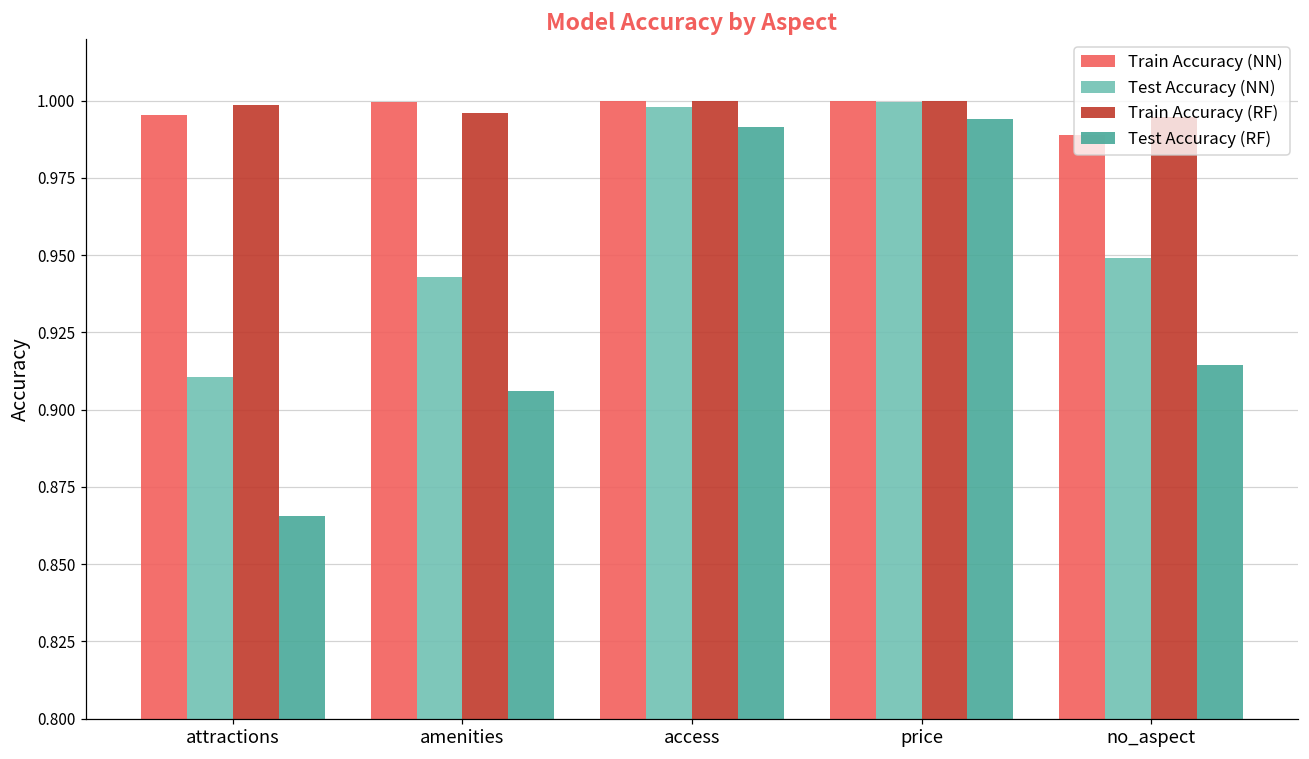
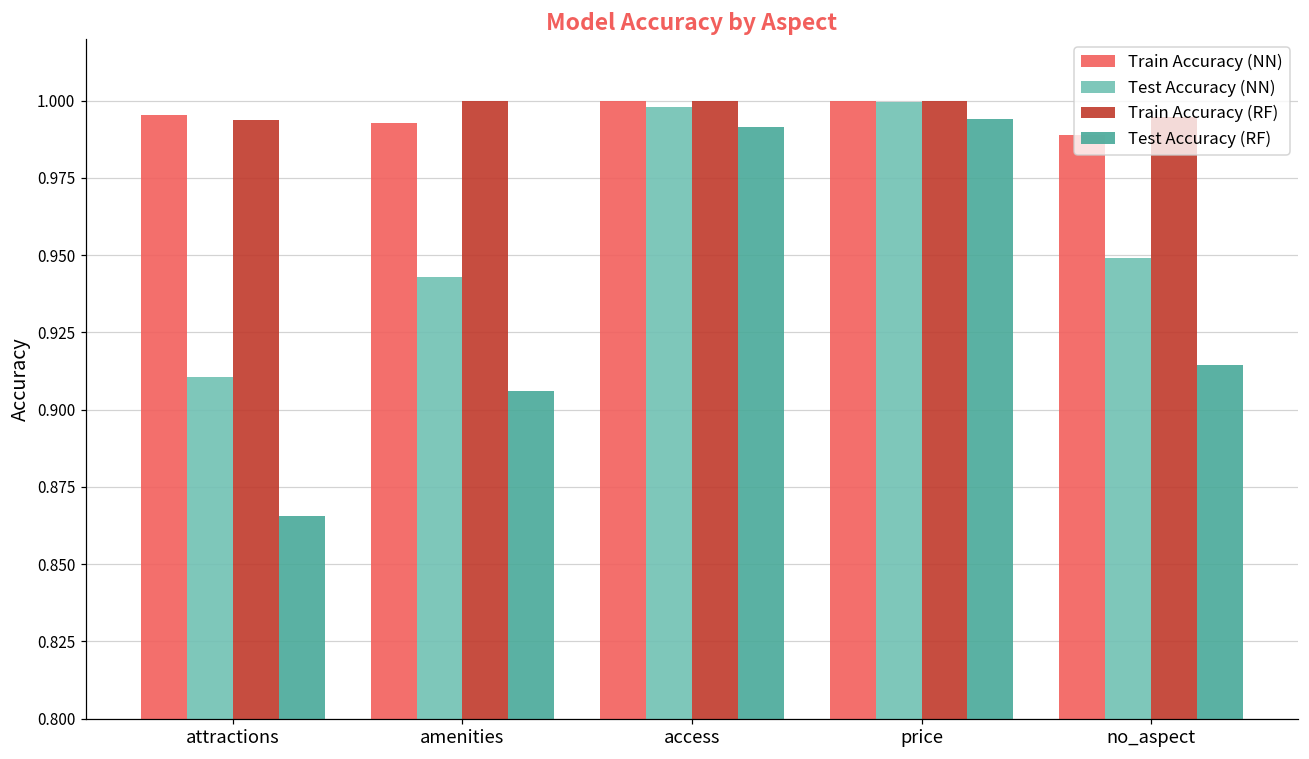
Train Accuracy (RF), attractions: 0.999 -> 0.994
Train Accuracy (NN), amenities: 1.000 -> 0.993
Train Accuracy (RF), amenities: 0.996 -> 1.000
